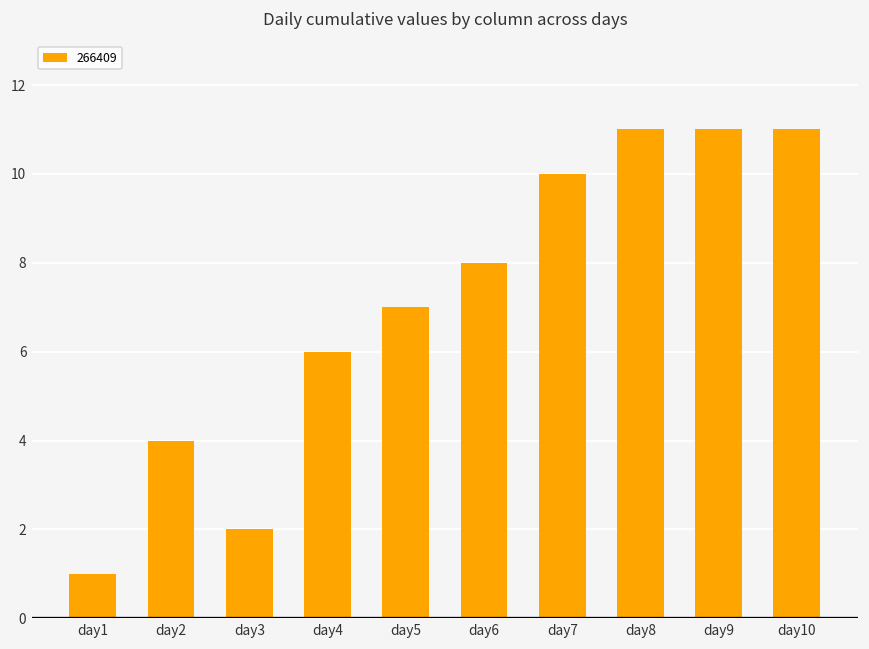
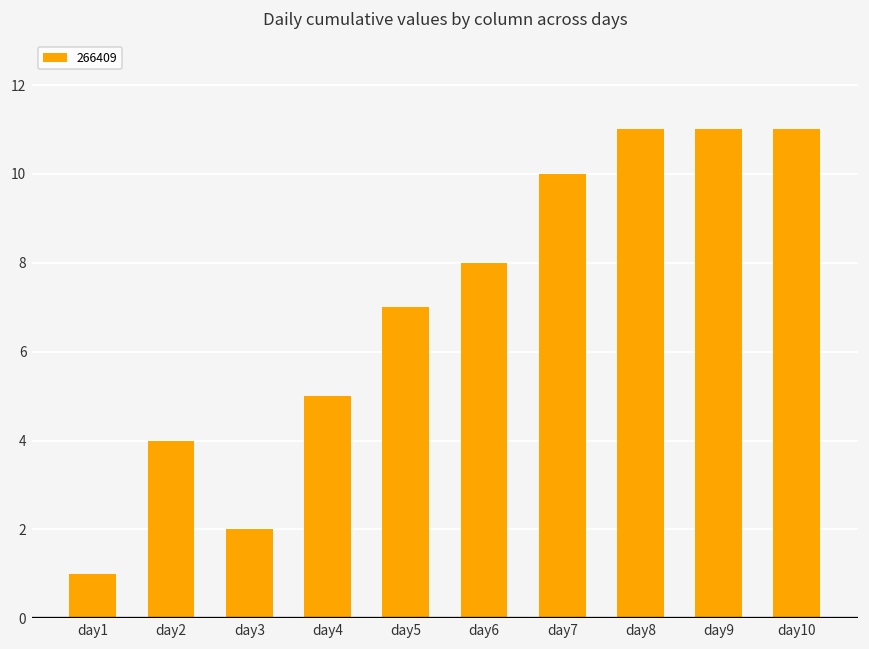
day4: 6 -> 5
